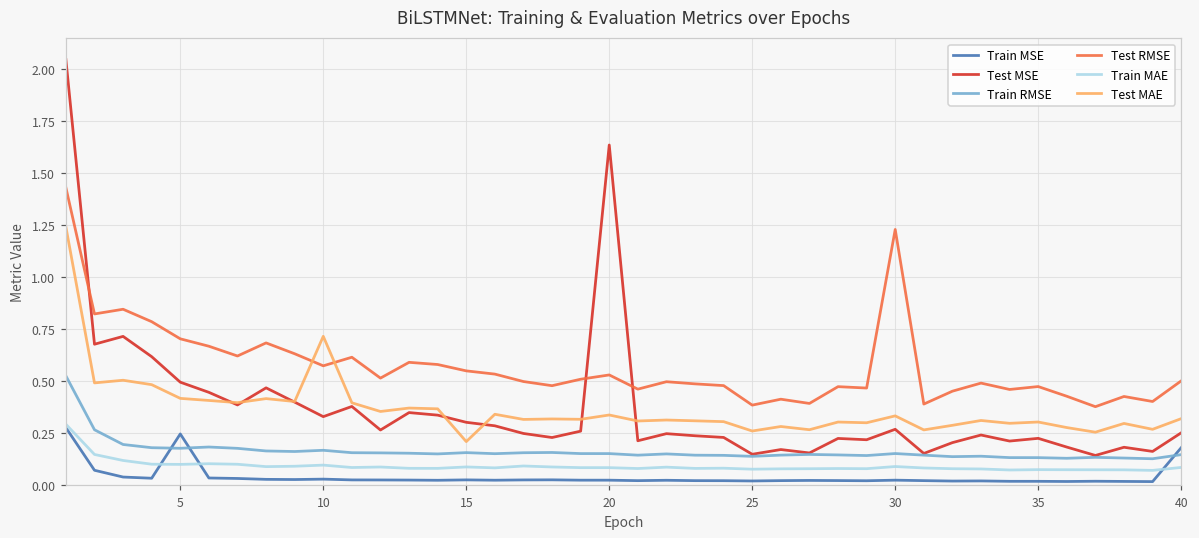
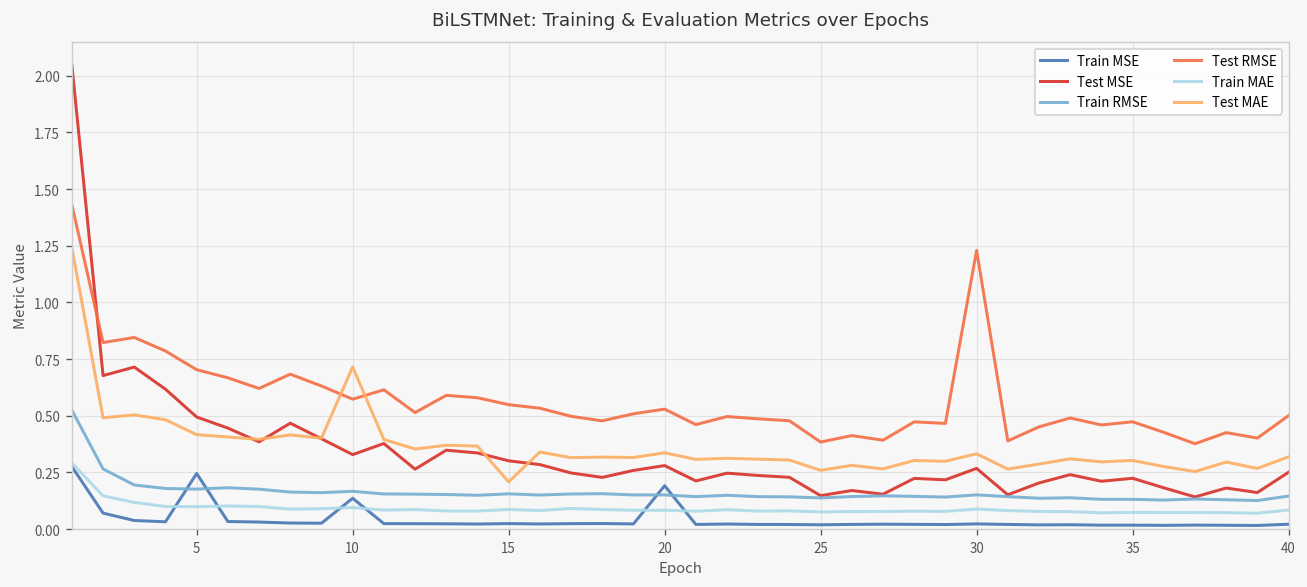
Train MSE, 10: 0.03 -> 0.14
Train MSE, 20: 0.02 -> 0.19
Test MSE, 20: 1.64 -> 0.28
Train MSE, 40: 0.18 -> 0.02
